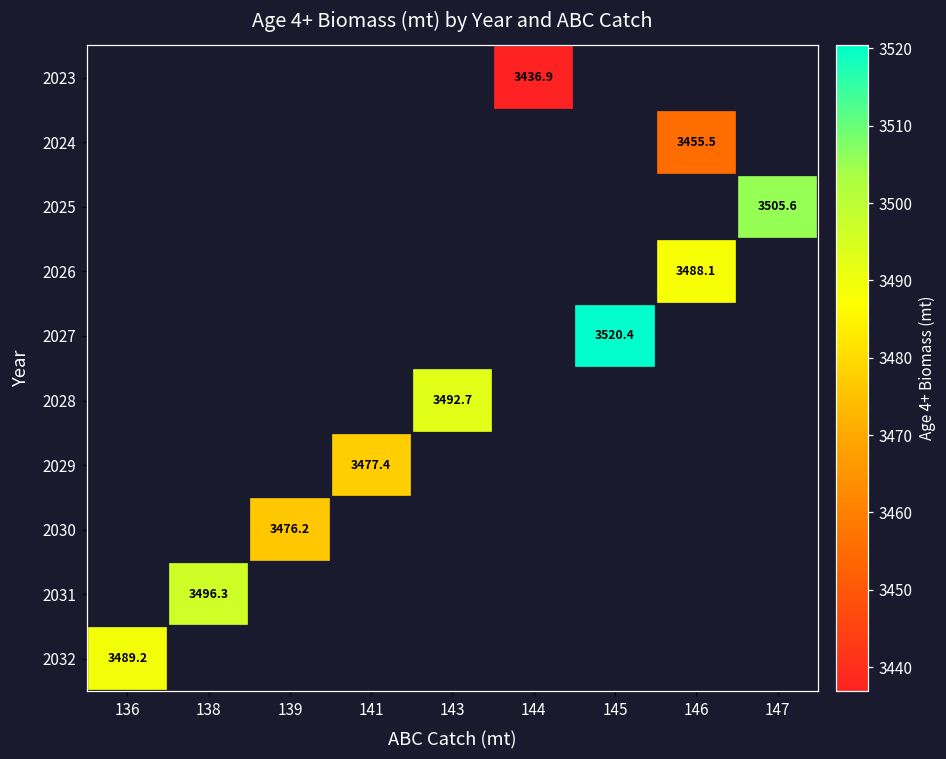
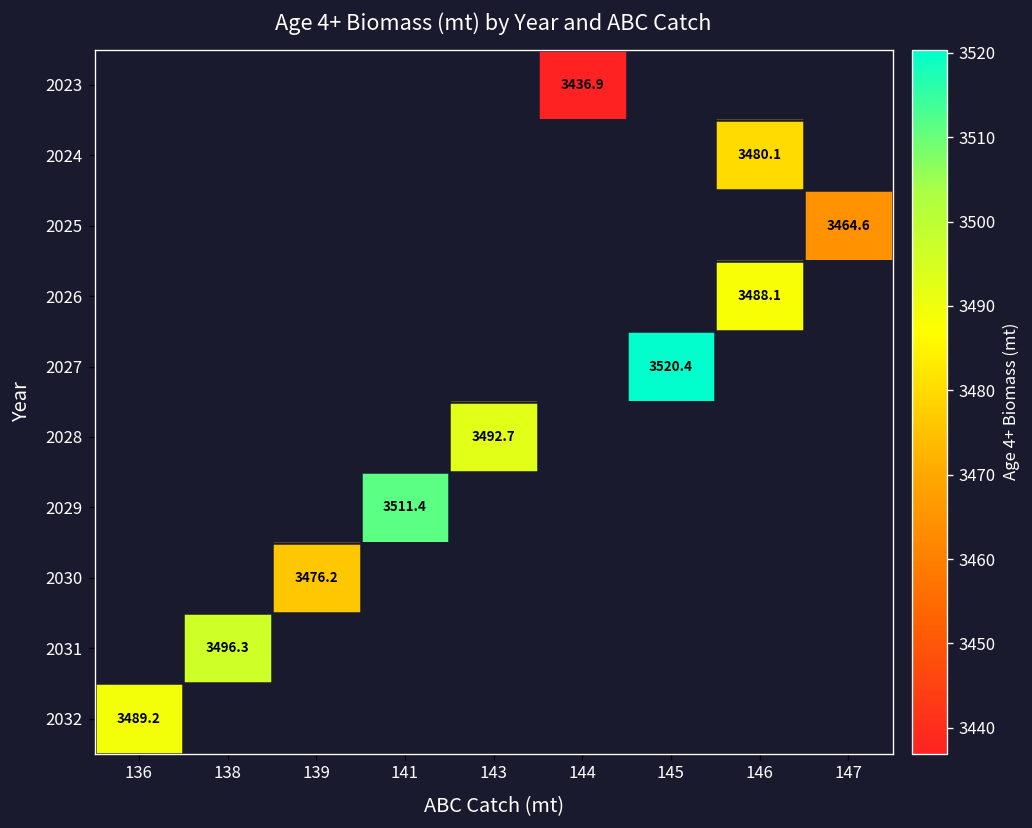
2024, 146: 3455.5 -> 3480.1
2025, 147: 3505.6 -> 3464.6
2029, 141: 3477.4 -> 3511.4
